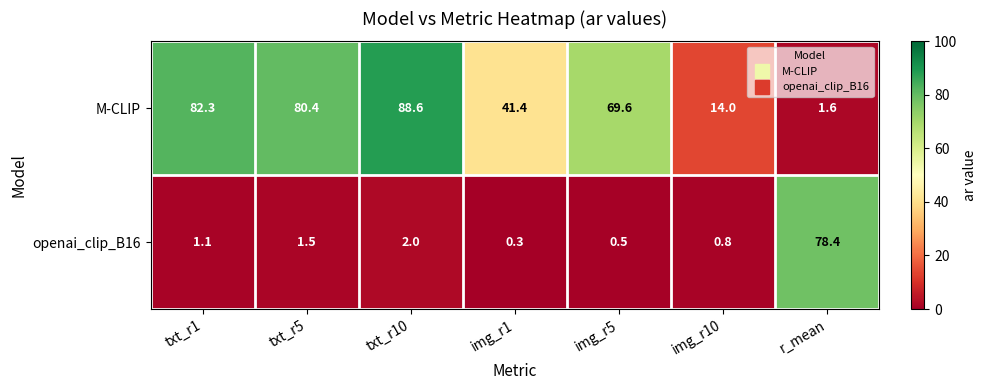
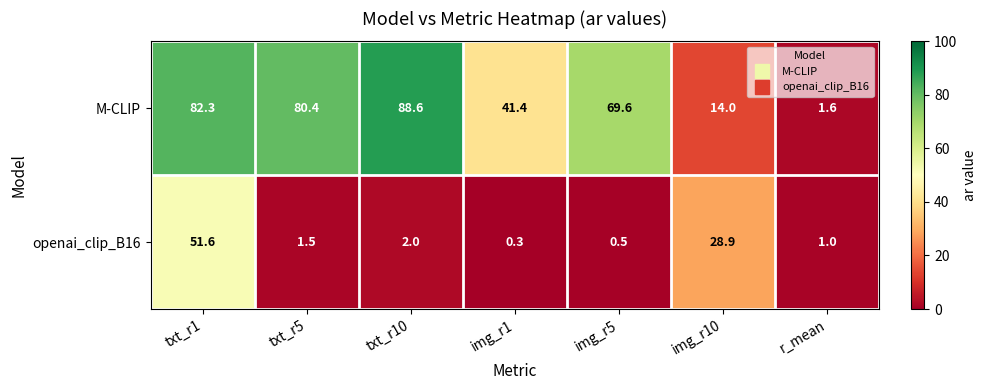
openai_clip_B16, txt_r1: 1.1 -> 51.6
openai_clip_B16, img_r10: 0.8 -> 28.9
openai_clip_B16, r_mean: 78.4 -> 1.0
